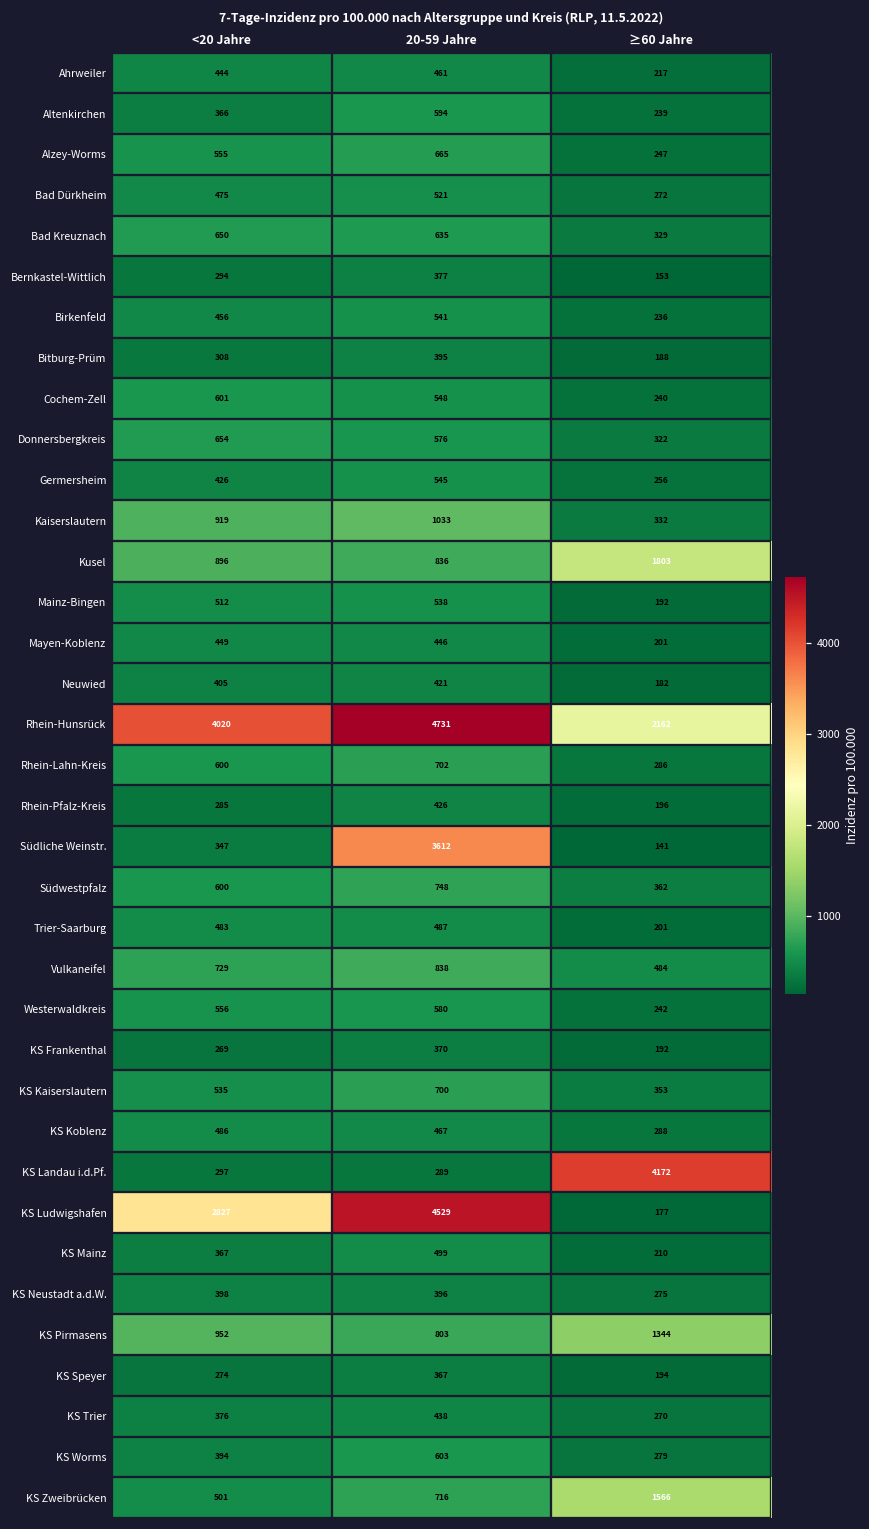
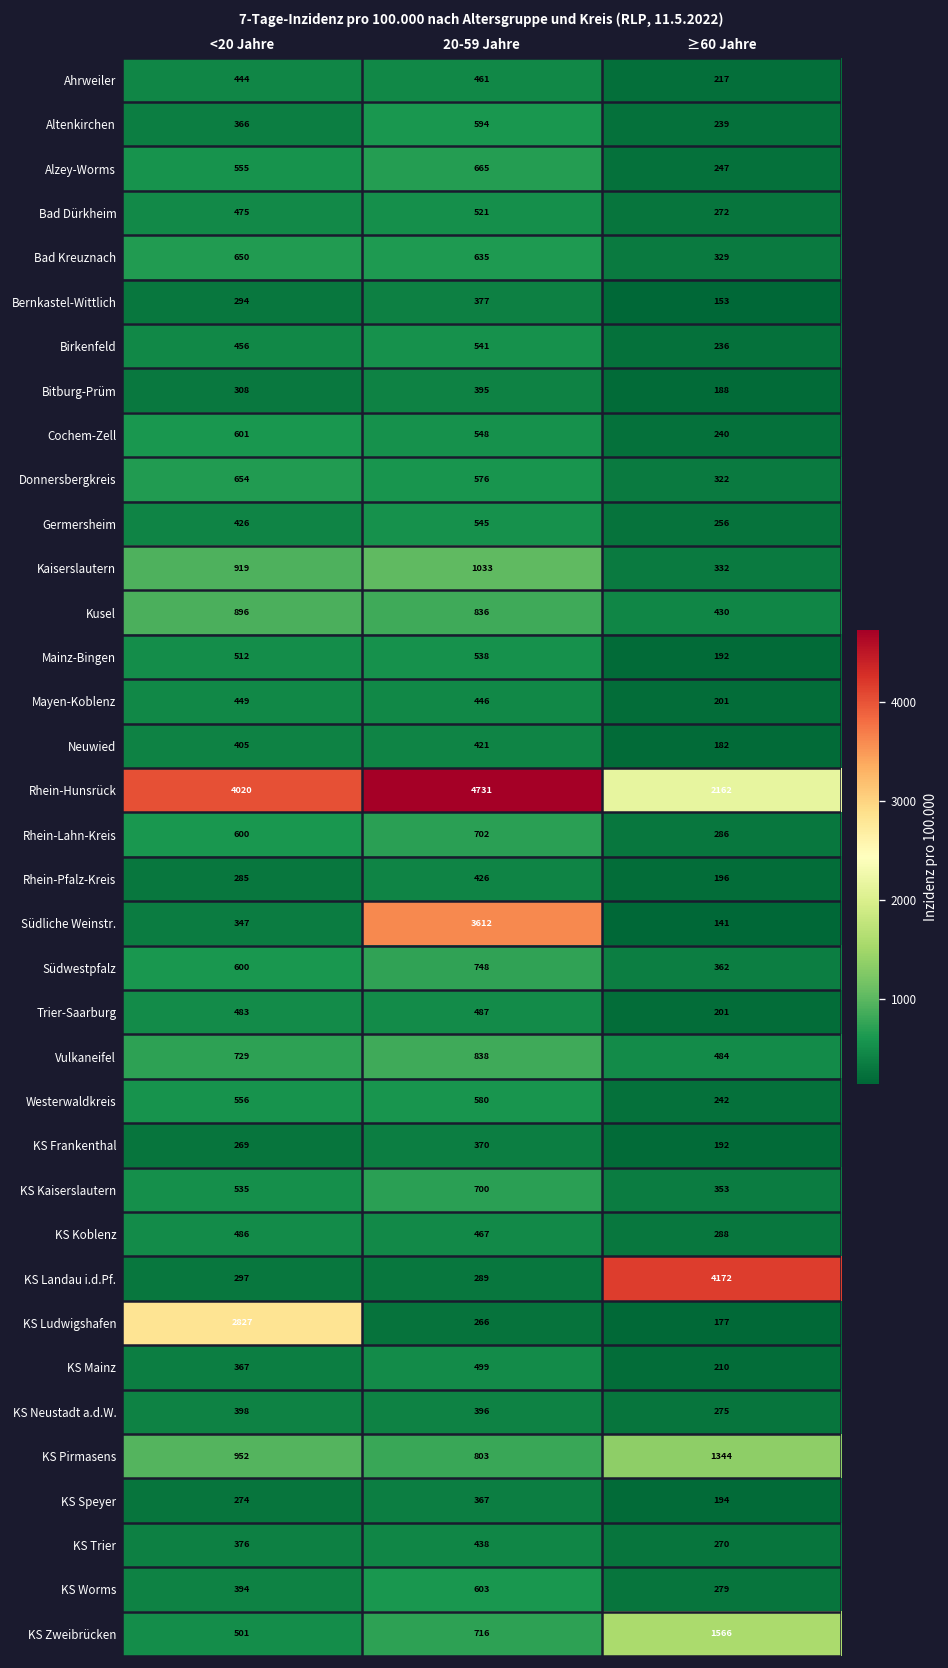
Kusel, ≥60 Jahre: 1803 -> 430
KS Ludwigshafen, 20-59 Jahre: 4529 -> 266
